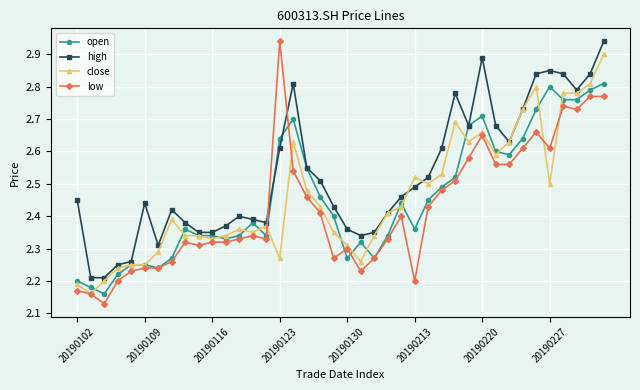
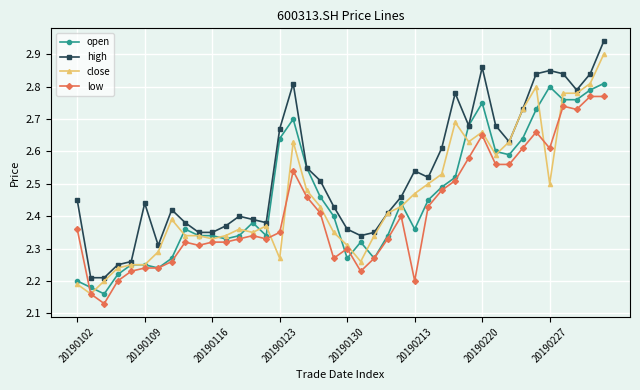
low, 20190102: 2.17 -> 2.36
high, 20190123: 2.61 -> 2.67
low, 20190123: 2.94 -> 2.35
high, 20190213: 2.49 -> 2.54
close, 20190213: 2.52 -> 2.47
open, 20190220: 2.71 -> 2.75
high, 20190220: 2.89 -> 2.86
